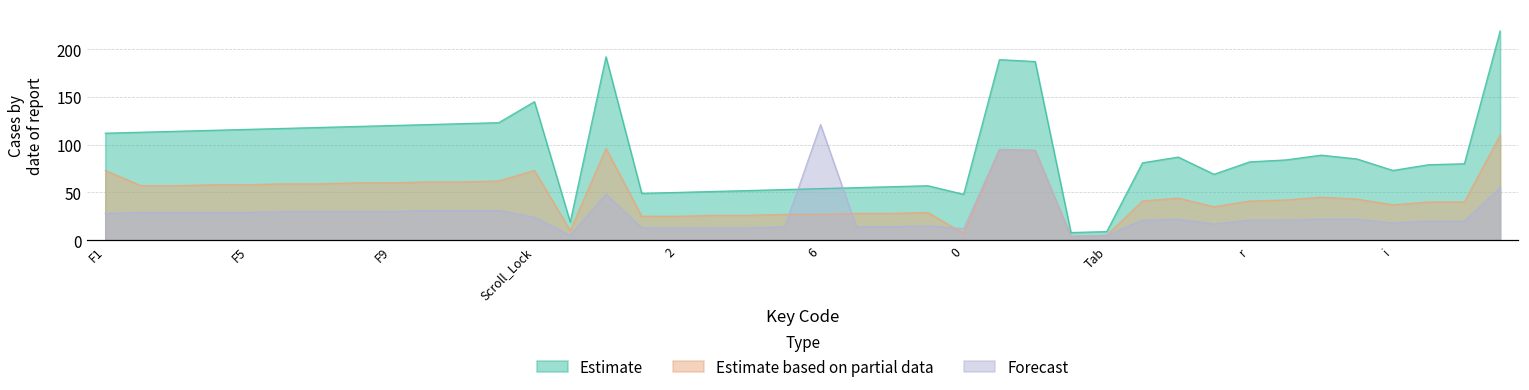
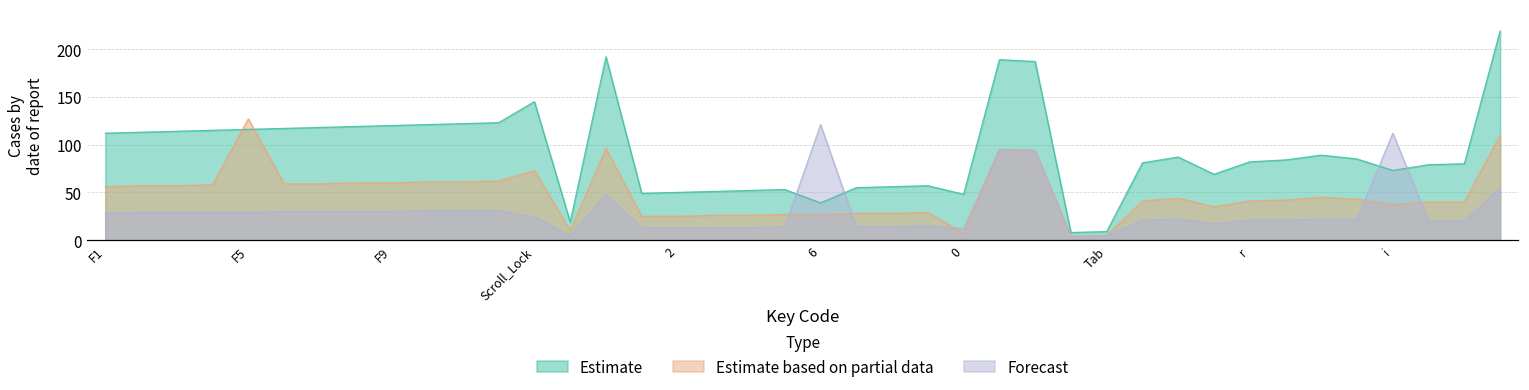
Estimate based on partial data, F1: 70 -> 60
Estimate based on partial data, F5: 60 -> 130
Estimate, 6: 50 -> 40
Forecast, i: 20 -> 110
